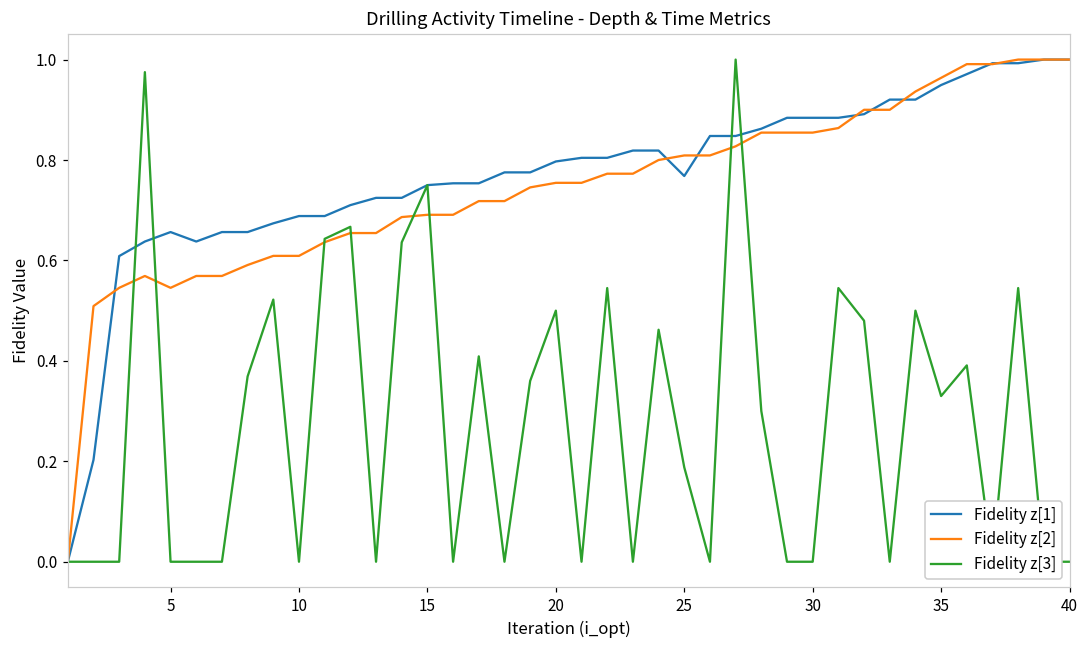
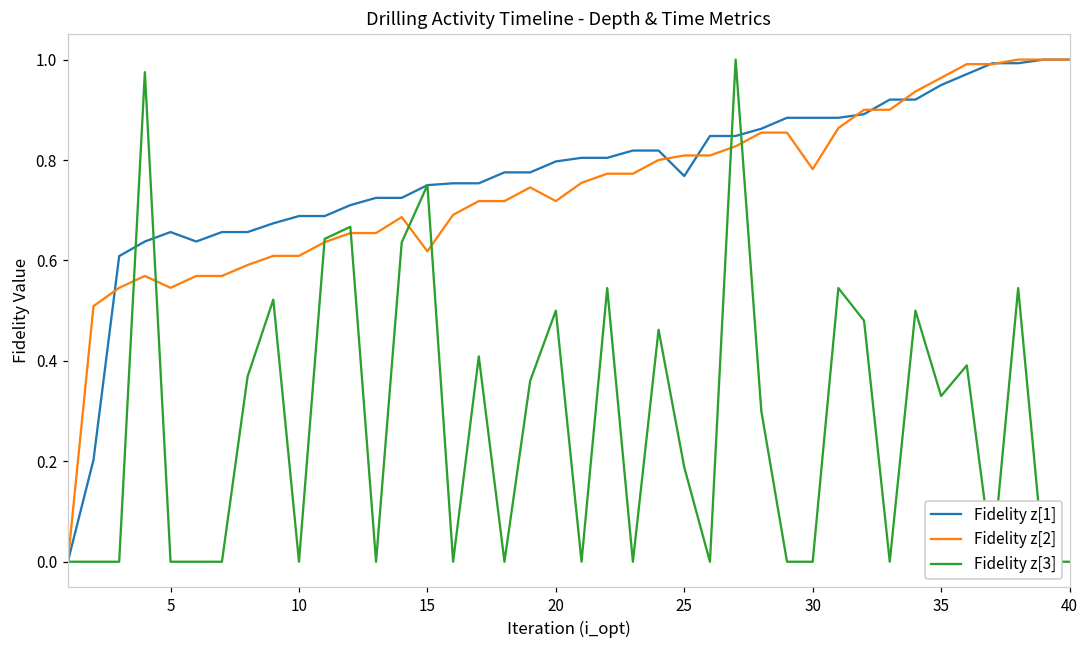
Fidelity z[2], 15: 0.69 -> 0.62
Fidelity z[2], 20: 0.75 -> 0.72
Fidelity z[2], 30: 0.85 -> 0.78
